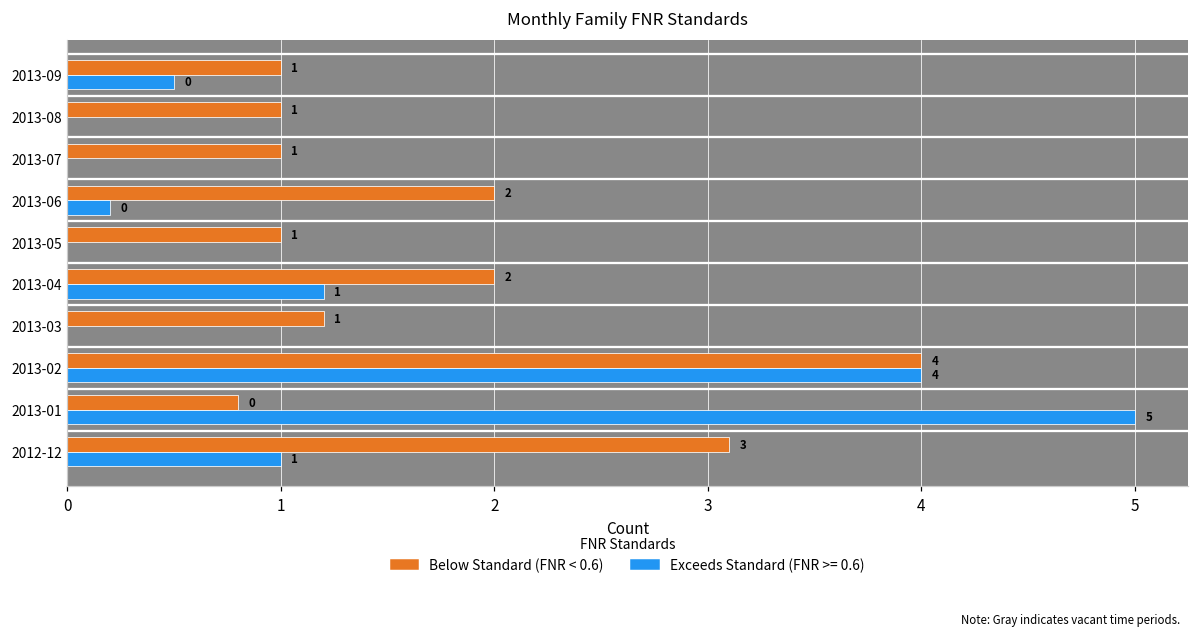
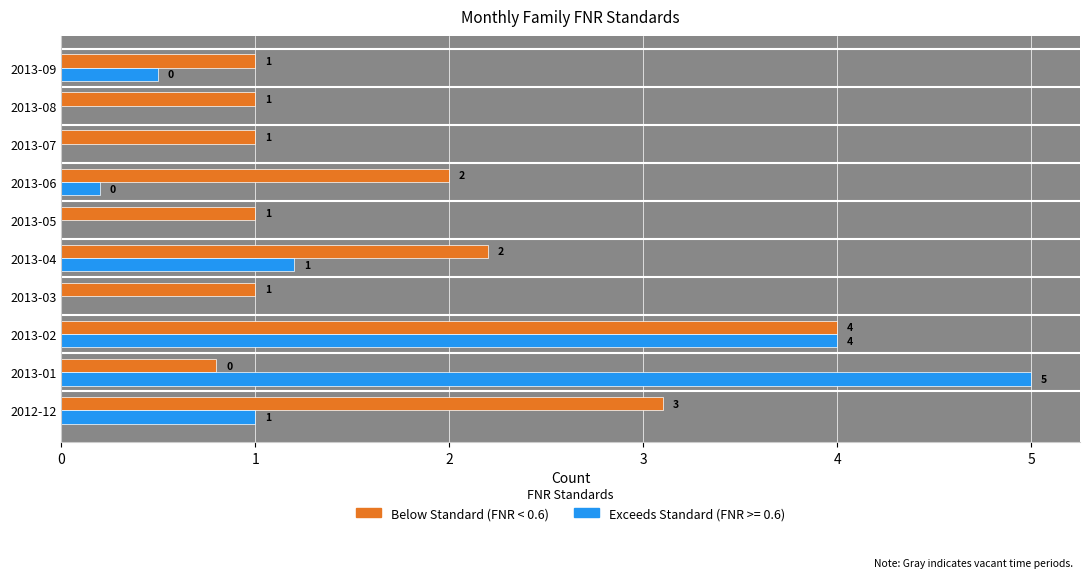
Below Standard (FNR < 0.6), 2013-04: 2.0 -> 2.2
Below Standard (FNR < 0.6), 2013-03: 1.2 -> 1.0
